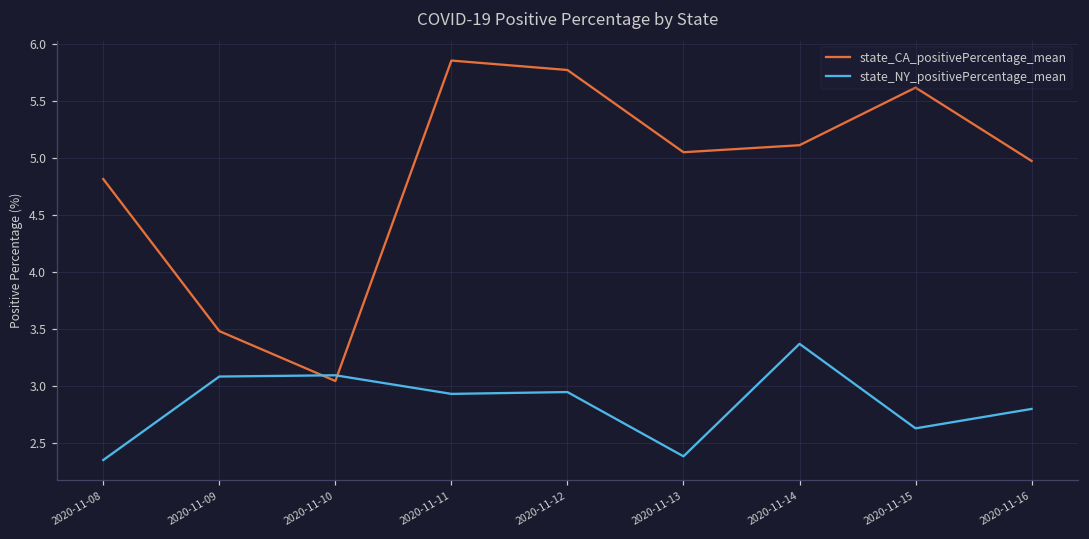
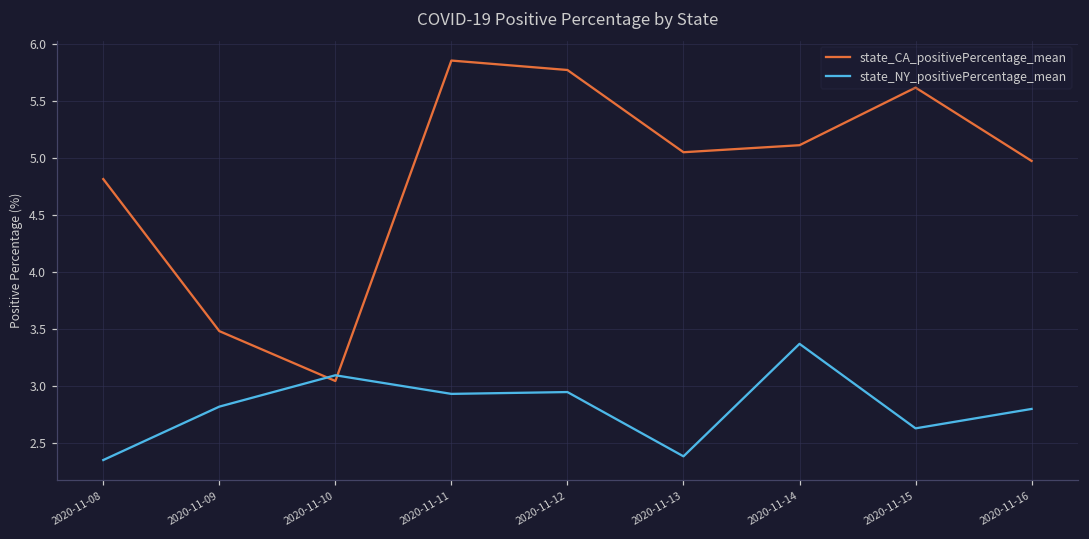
state_NY_positivePercentage_mean, 2020-11-09: 3.09 -> 2.82
